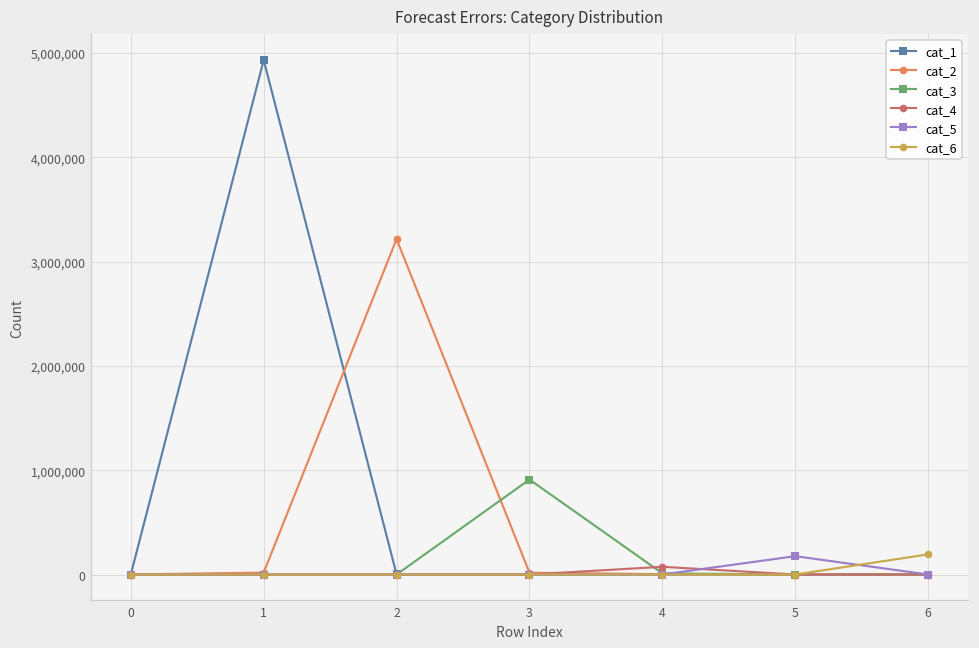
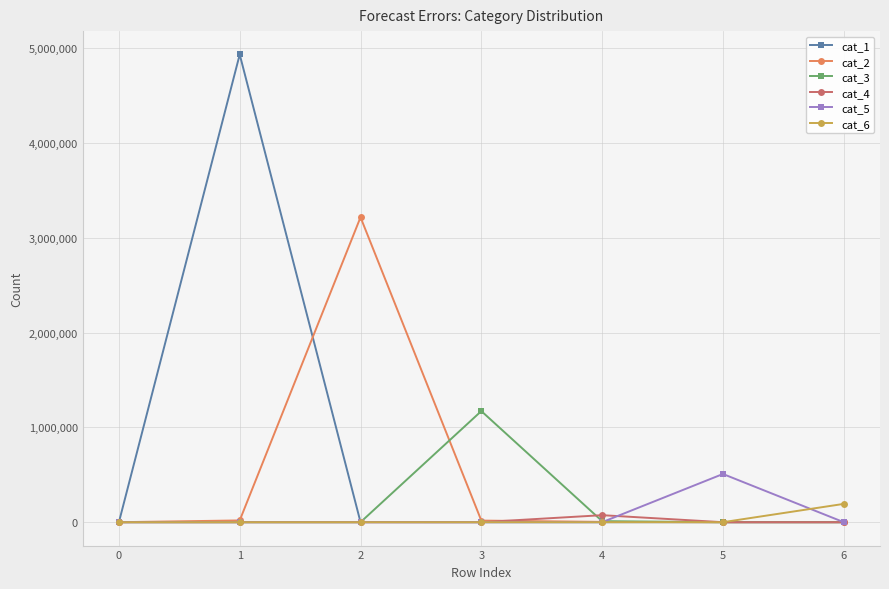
cat_3, 3: 900,000 -> 1,200,000
cat_5, 5: 200,000 -> 500,000
